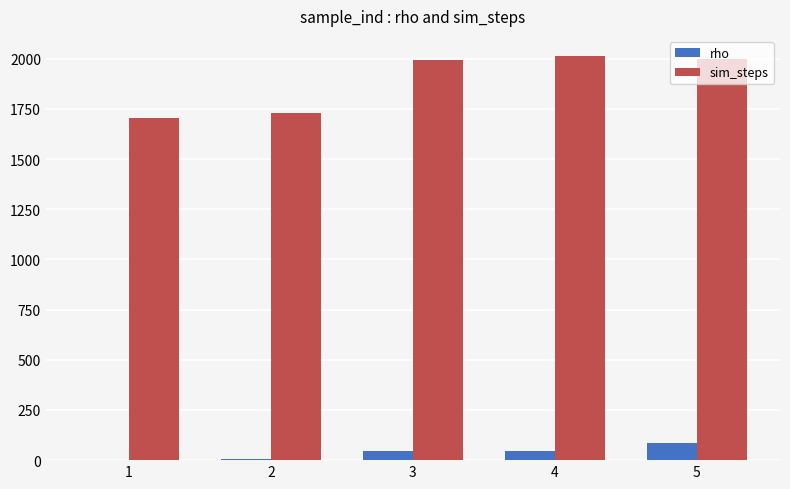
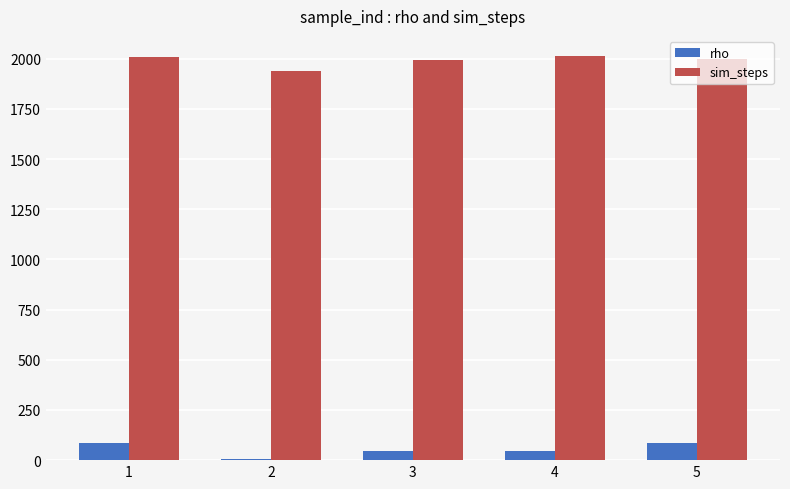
rho, 1: 0 -> 80
sim_steps, 1: 1710 -> 2010
sim_steps, 2: 1730 -> 1940
